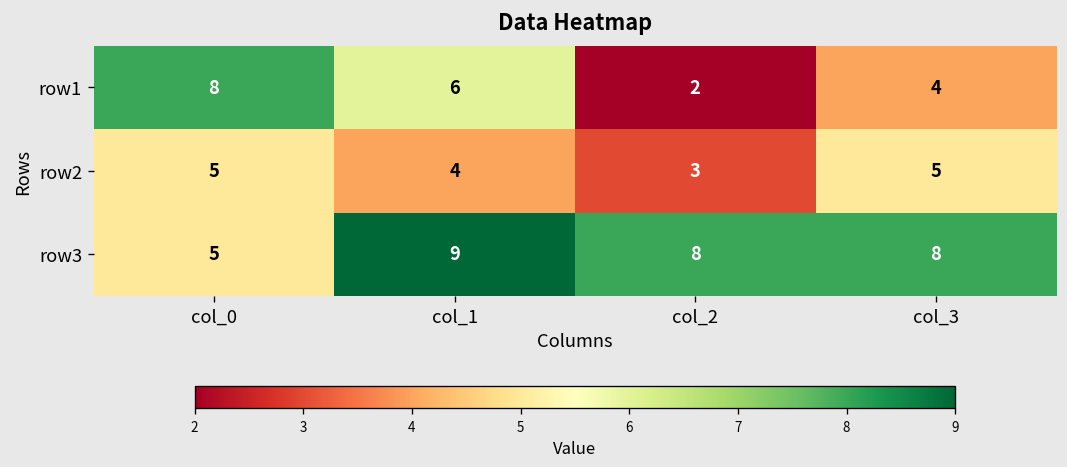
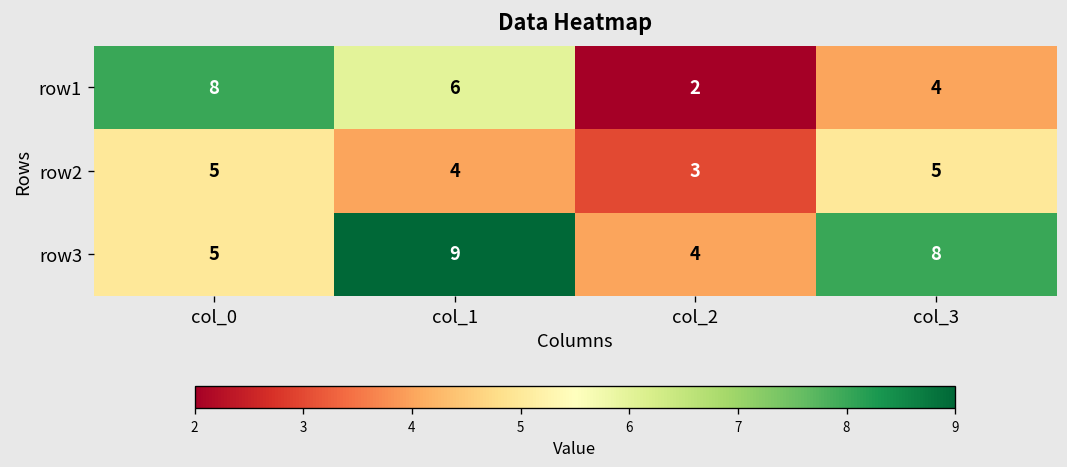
row3, col_2: 8 -> 4
